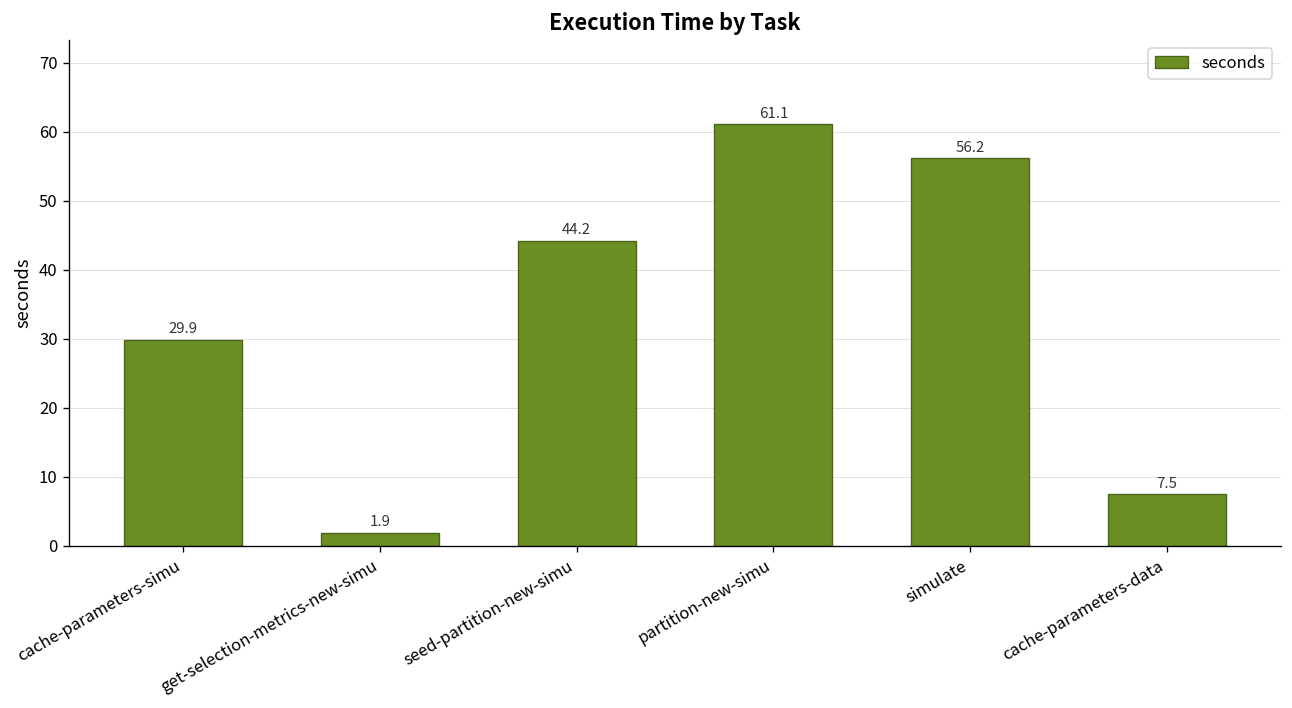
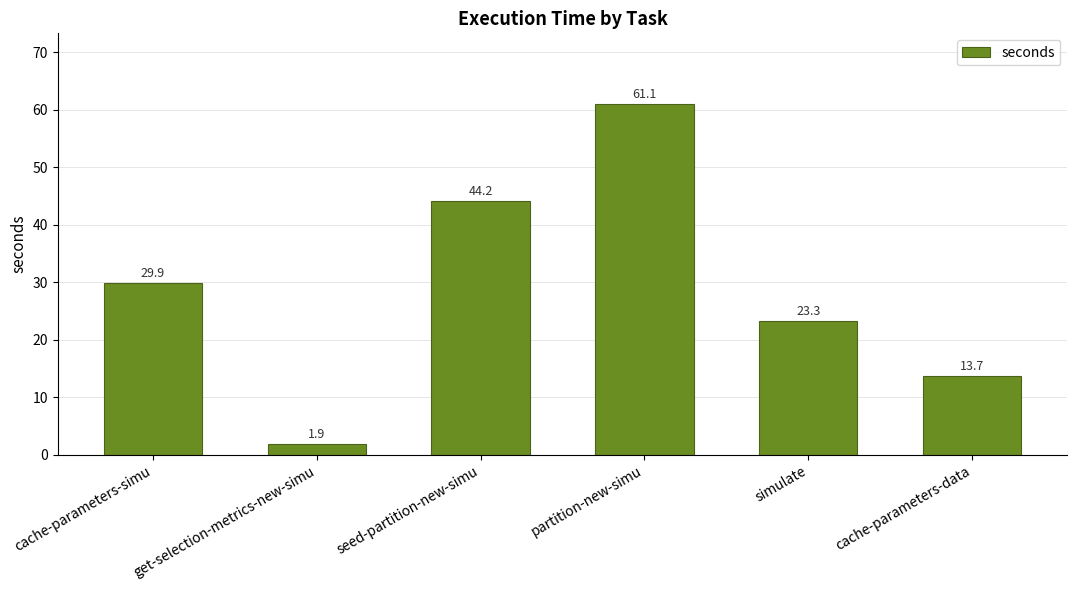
simulate: 56.2 -> 23.3
cache-parameters-data: 7.5 -> 13.7
